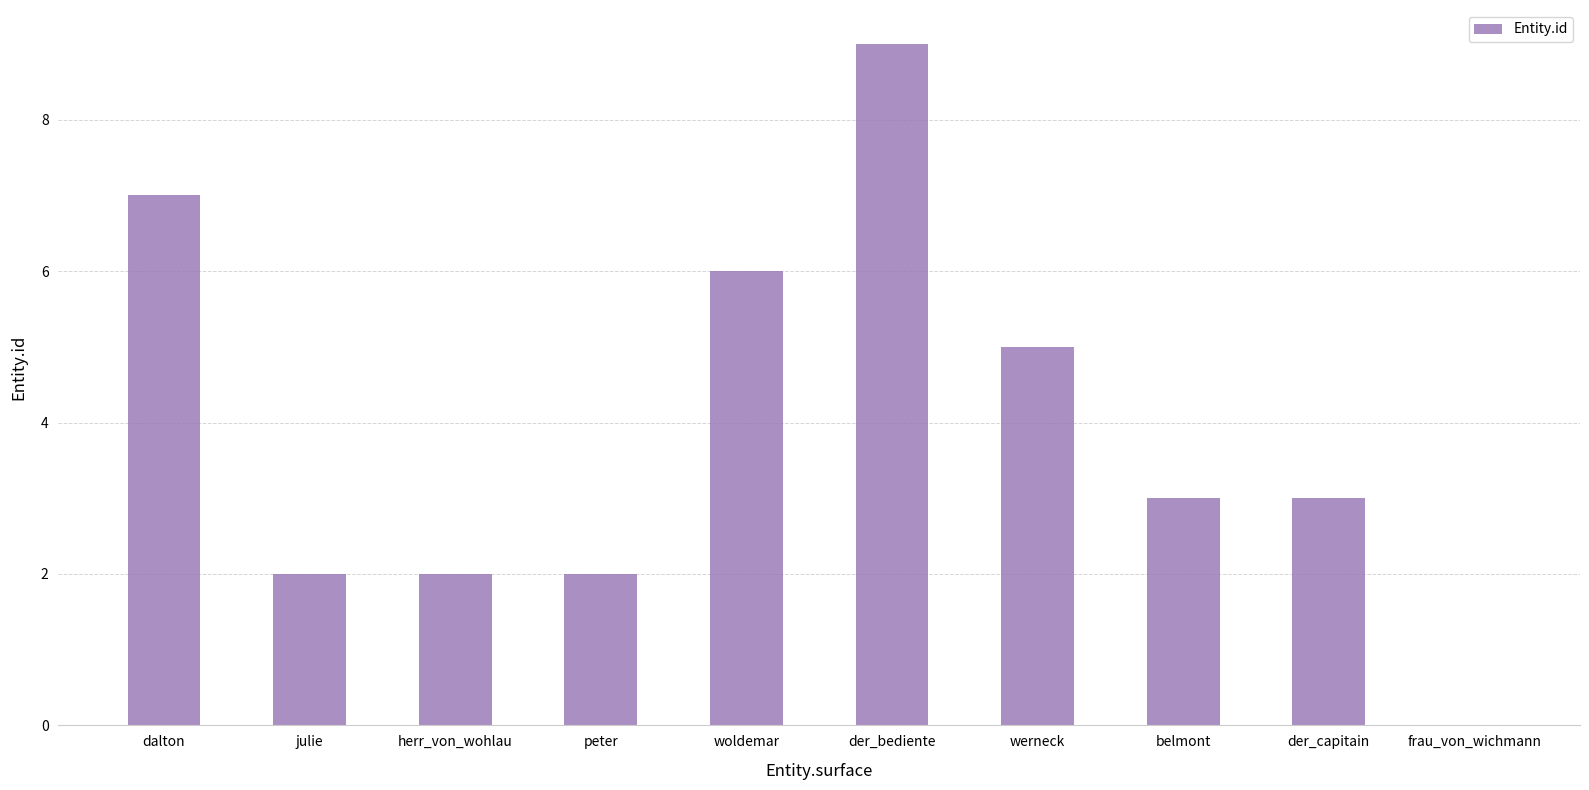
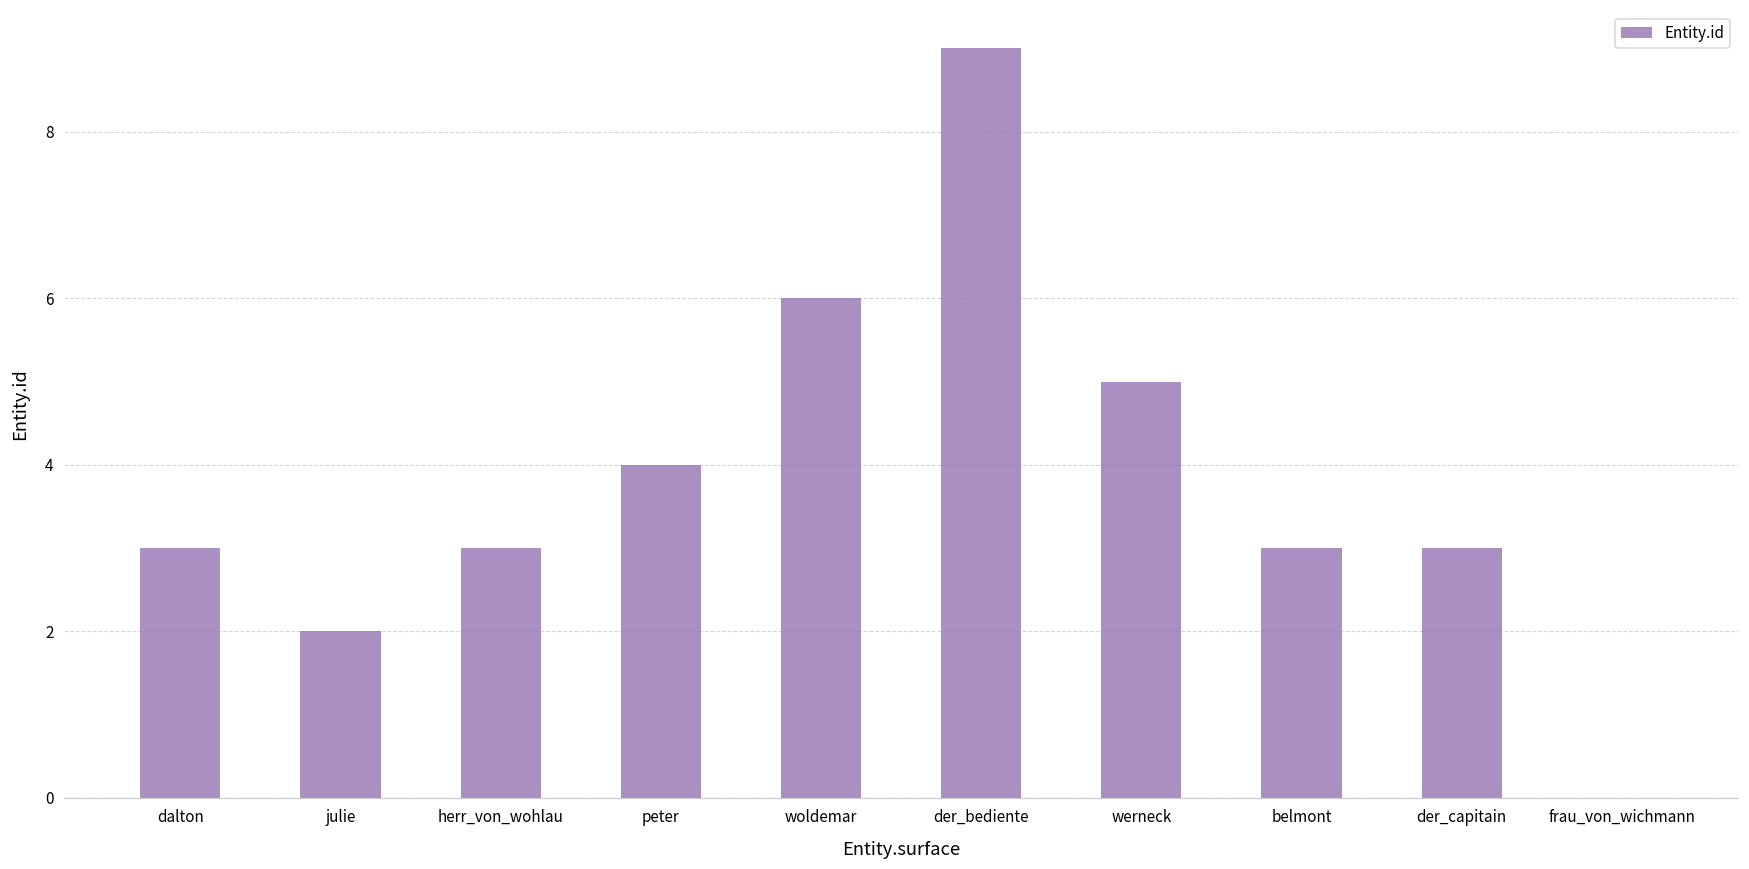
dalton: 7 -> 3
herr_von_wohlau: 2 -> 3
peter: 2 -> 4
